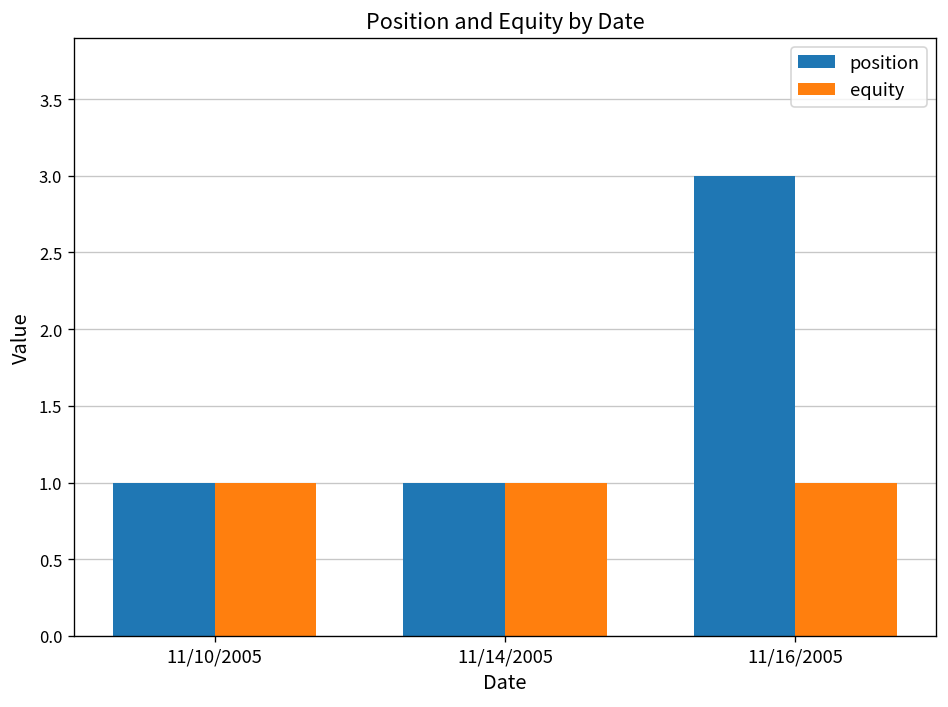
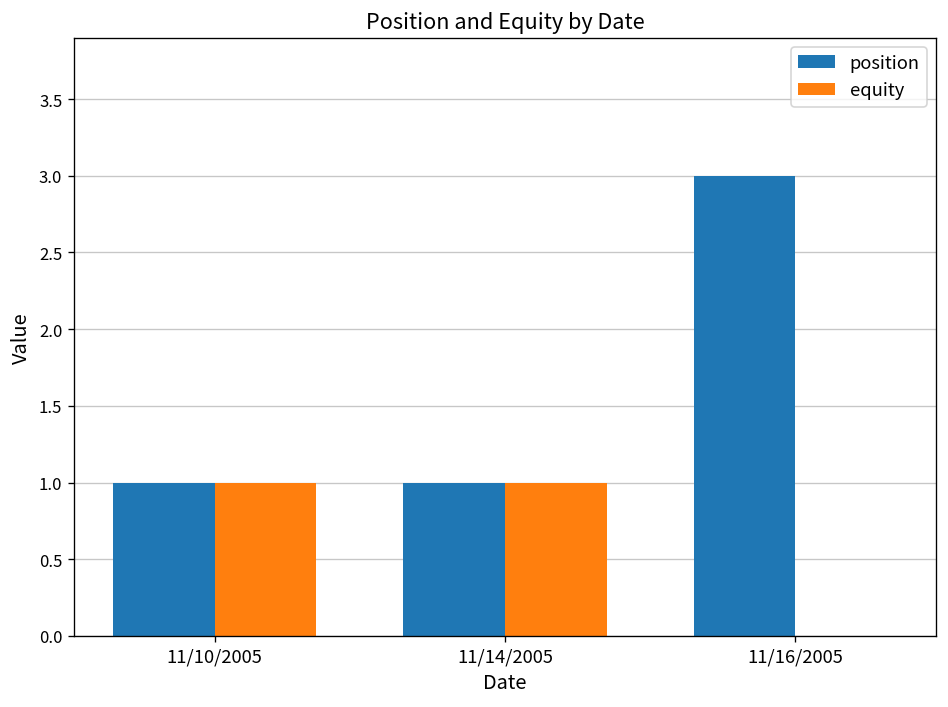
equity, 11/16/2005: 1 -> 0
